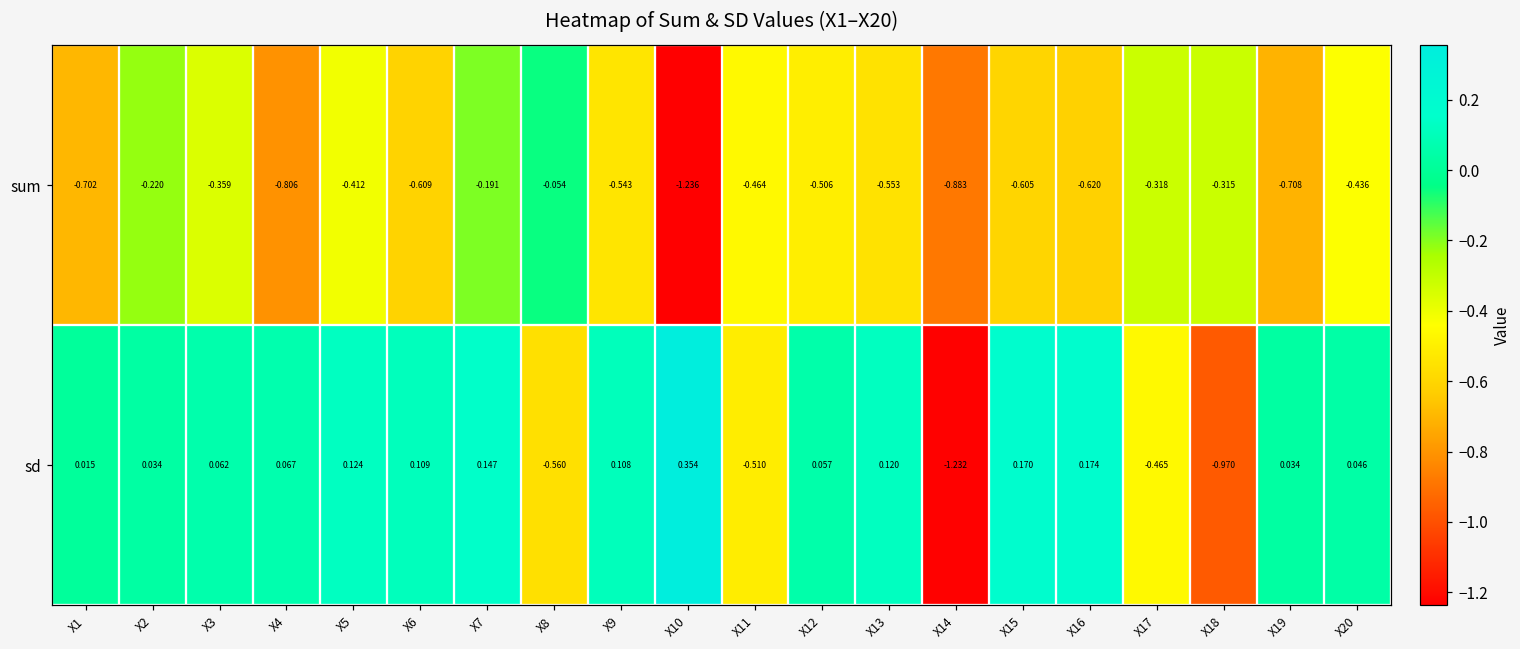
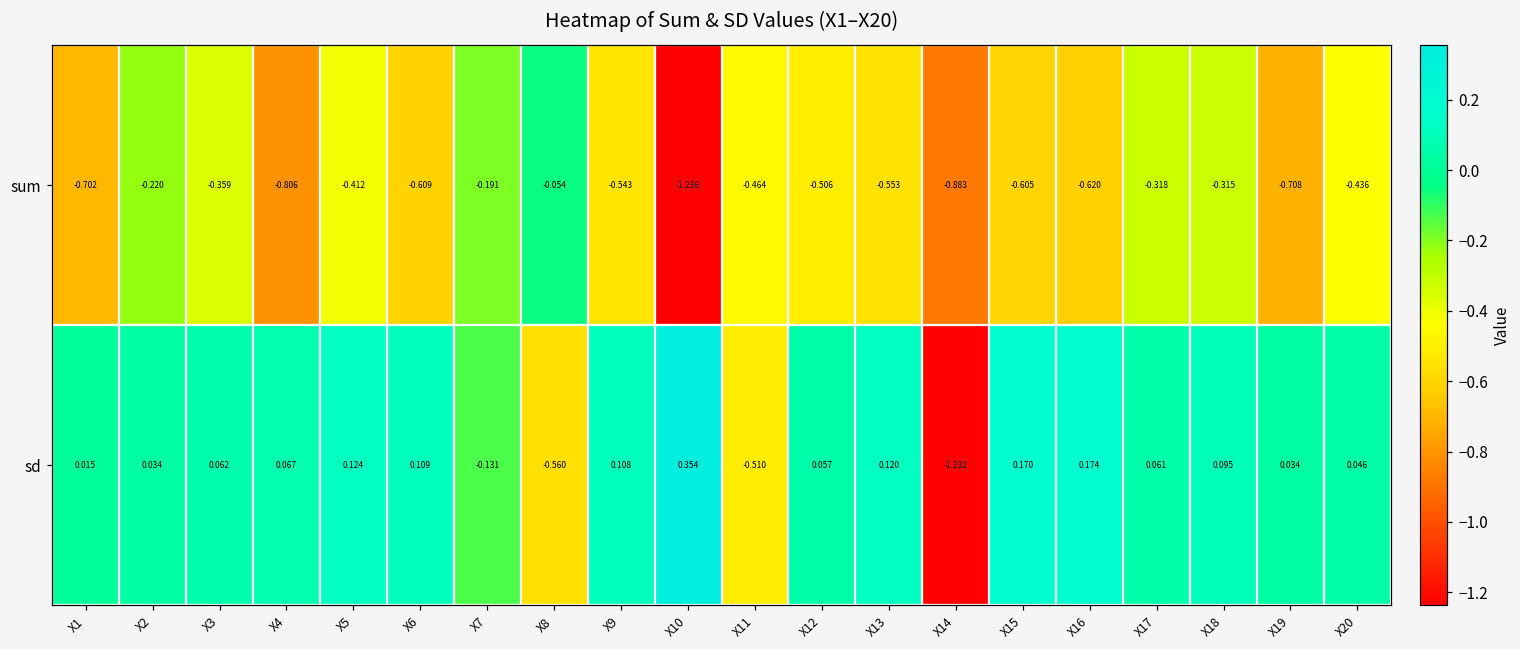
sd, X7: 0.147 -> -0.131
sd, X17: -0.465 -> 0.061
sd, X18: -0.970 -> 0.095
